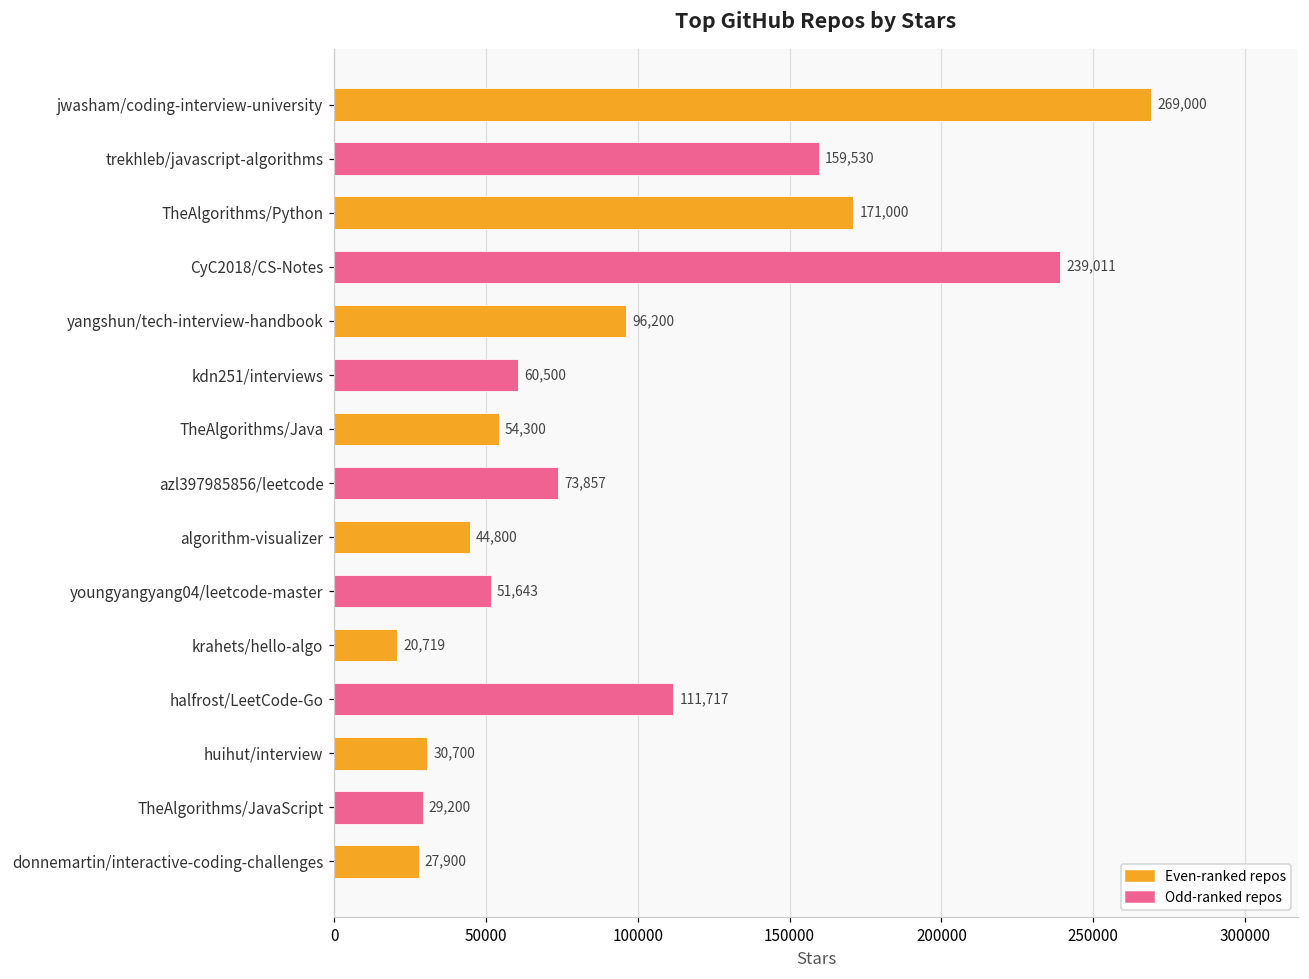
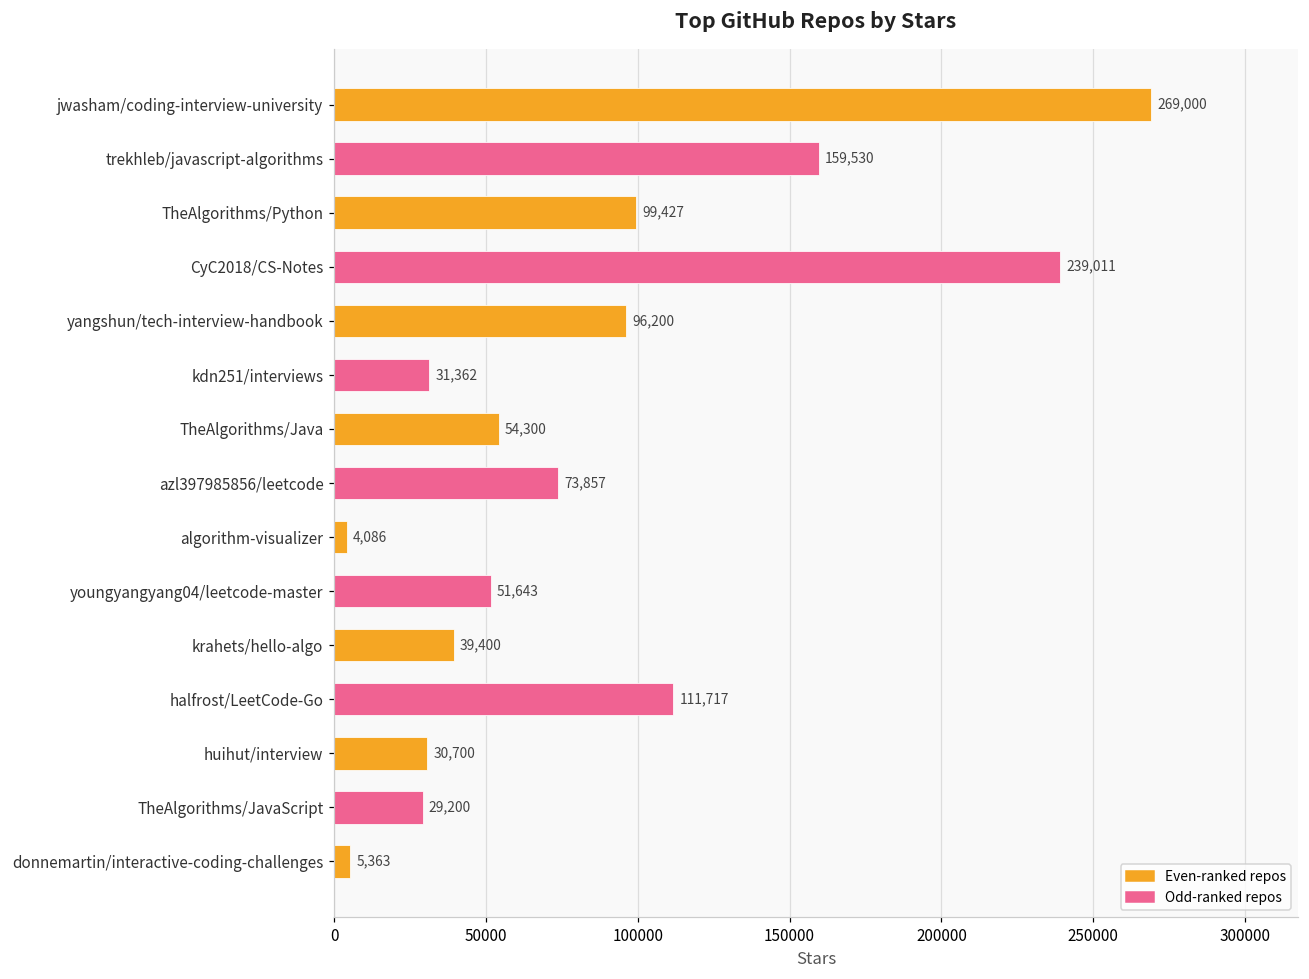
TheAlgorithms/Python: 171,000 -> 99,427
kdn251/interviews: 60,500 -> 31,362
algorithm-visualizer: 44,800 -> 4,086
krahets/hello-algo: 20,719 -> 39,400
donnemartin/interactive-coding-challenges: 27,900 -> 5,363
